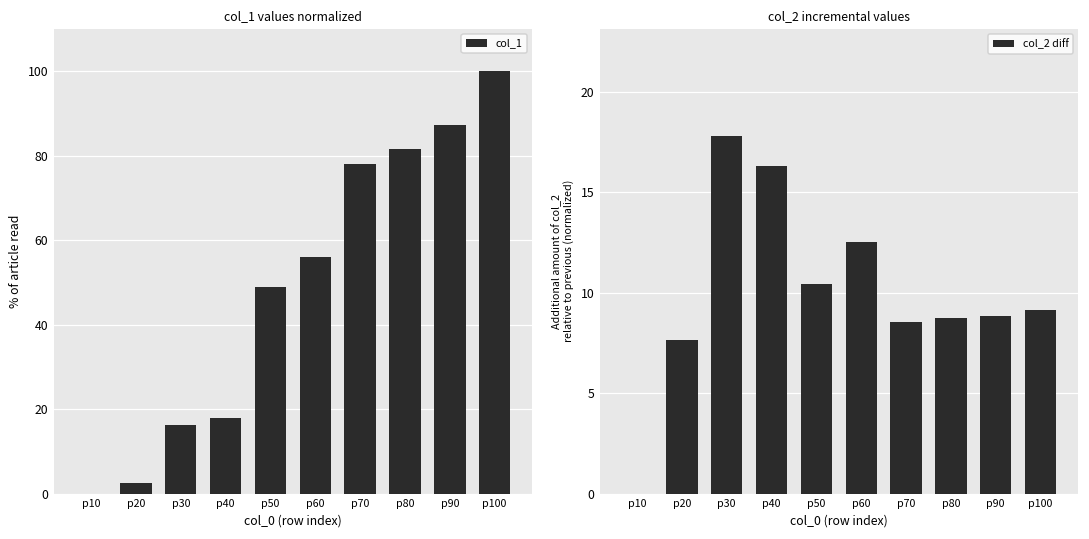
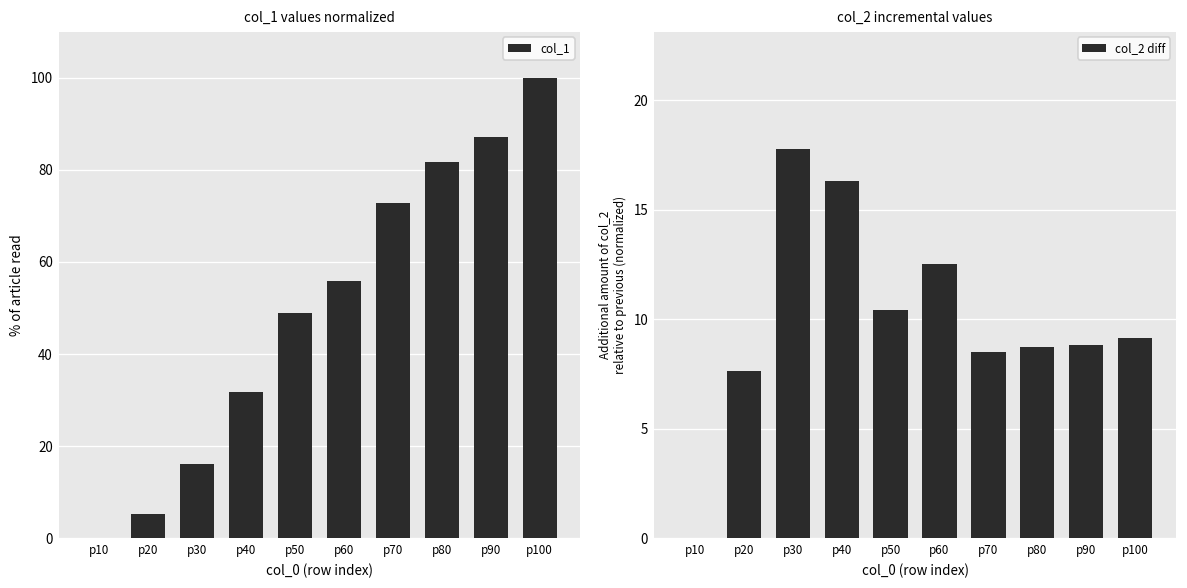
col_1 values normalized, p20: 2 -> 5
col_1 values normalized, p40: 18 -> 32
col_1 values normalized, p70: 78 -> 73
